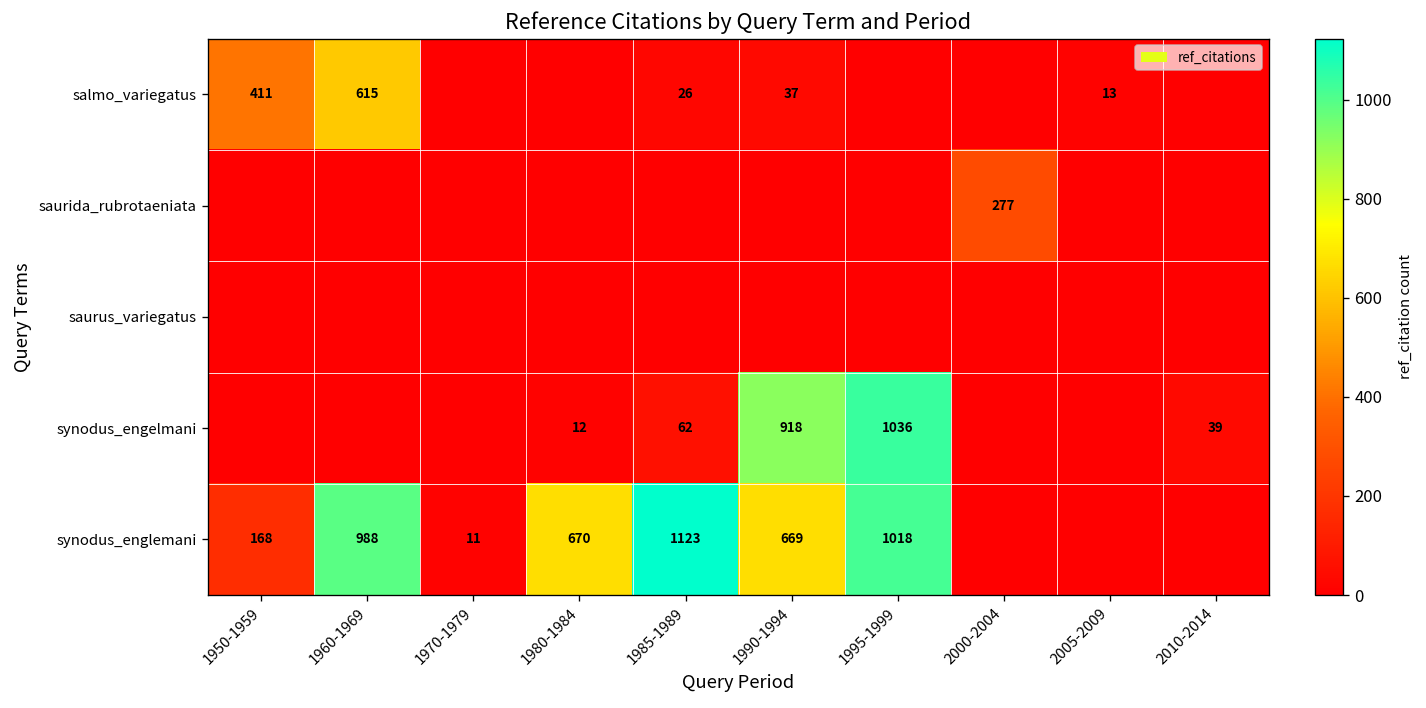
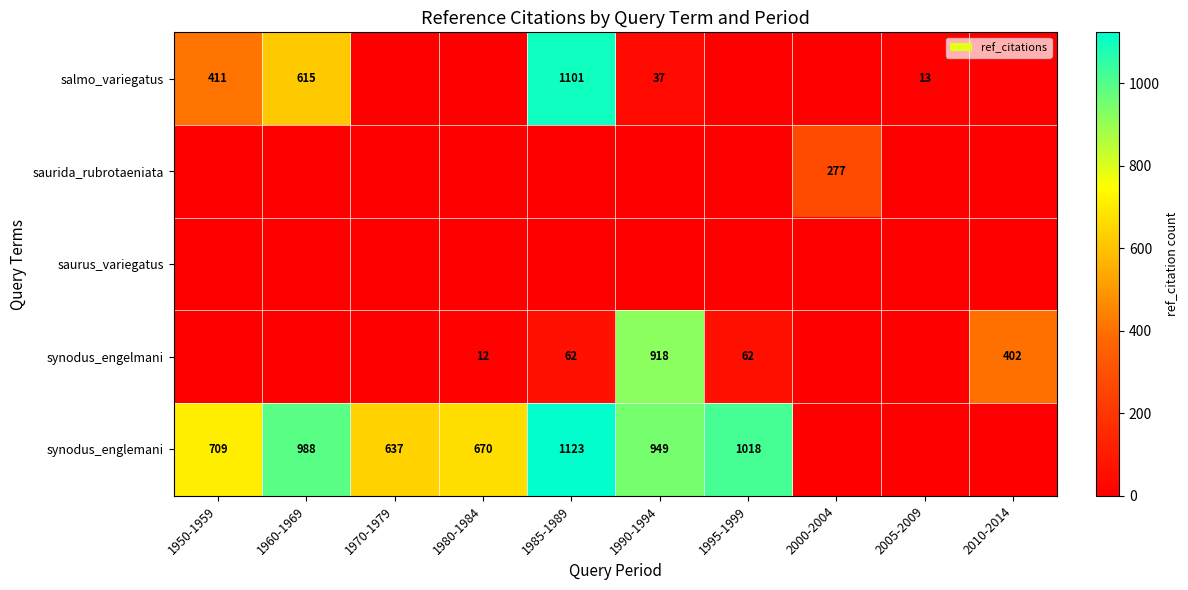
salmo_variegatus, 1985-1989: 26 -> 1101
synodus_engelmani, 1995-1999: 1036 -> 62
synodus_engelmani, 2010-2014: 39 -> 402
synodus_englemani, 1950-1959: 168 -> 709
synodus_englemani, 1970-1979: 11 -> 637
synodus_englemani, 1990-1994: 669 -> 949
